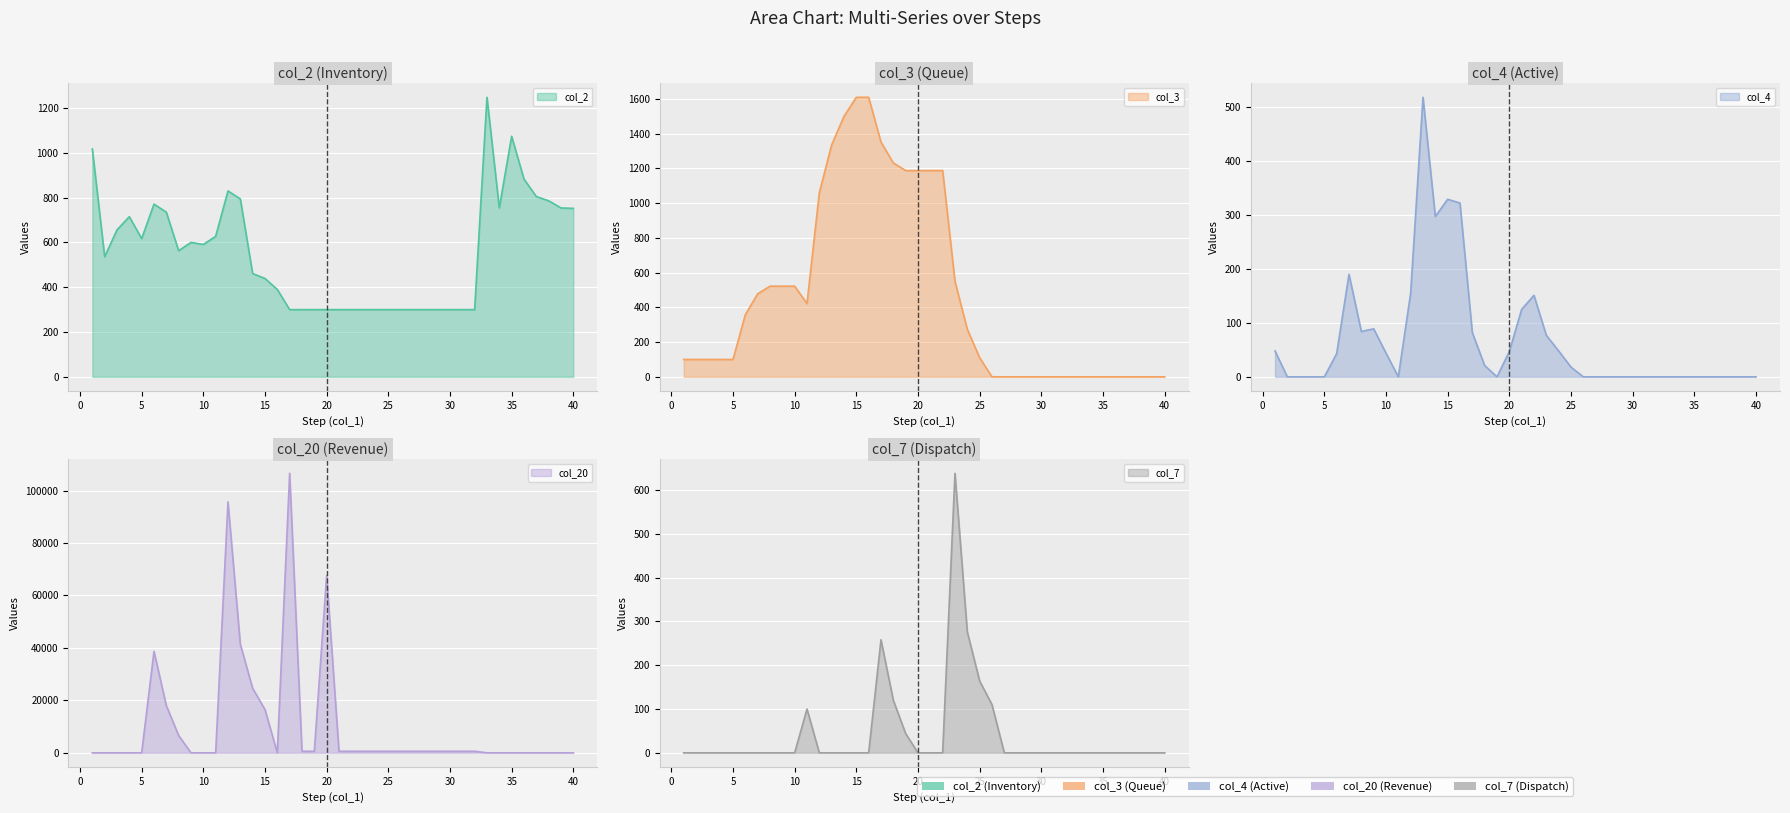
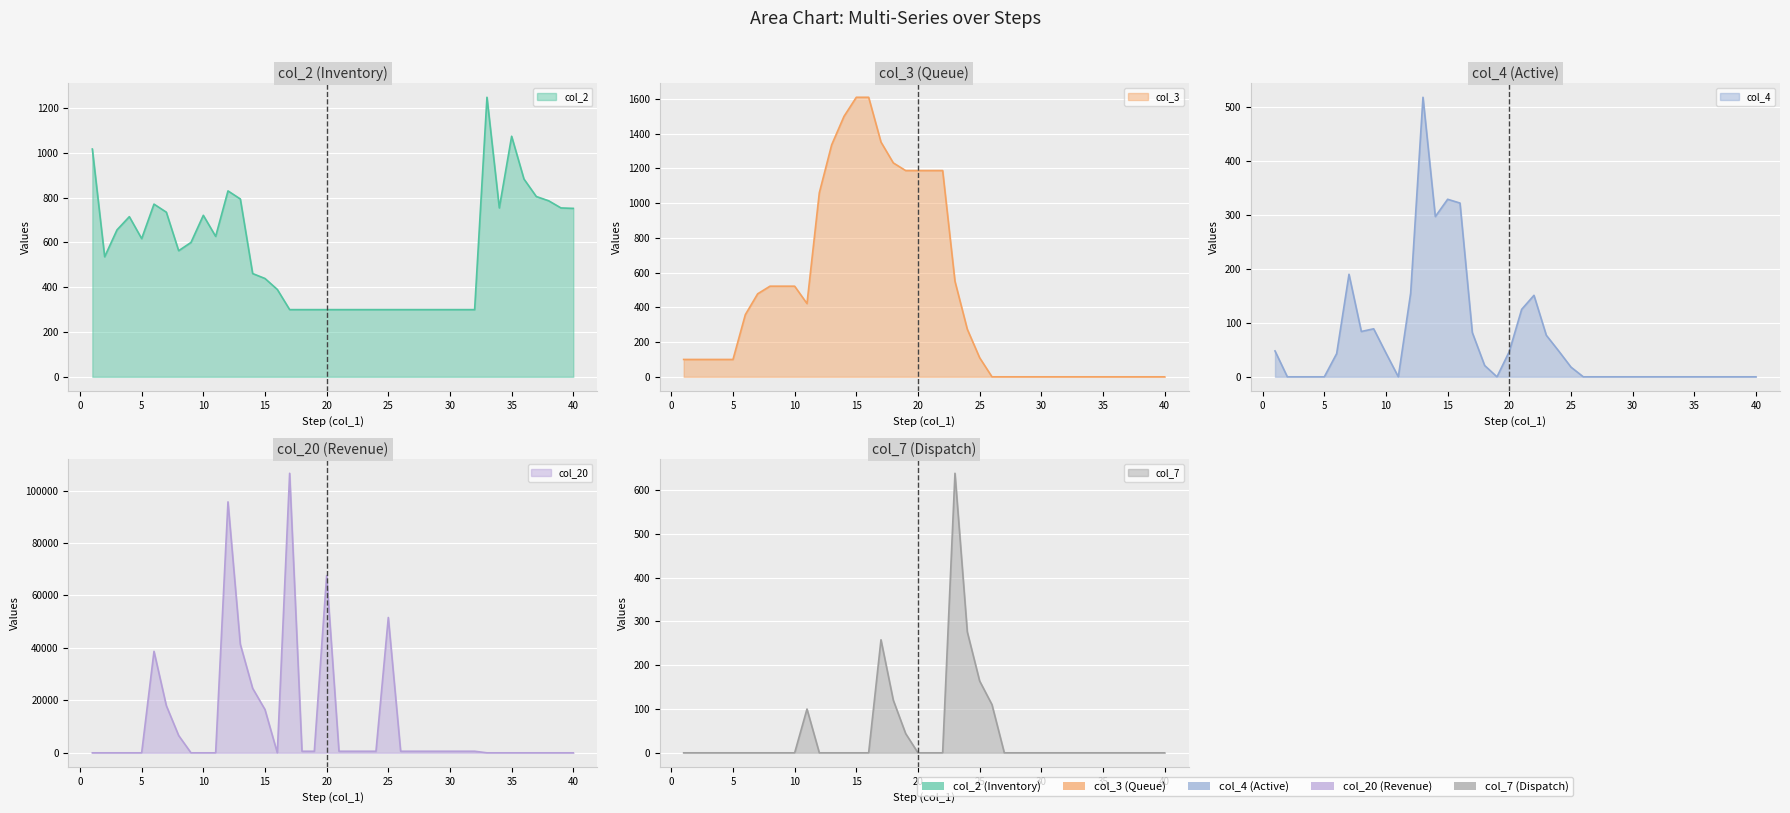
col_2 (Inventory), 10: 590 -> 720
col_20 (Revenue), 25: 1000 -> 52000
